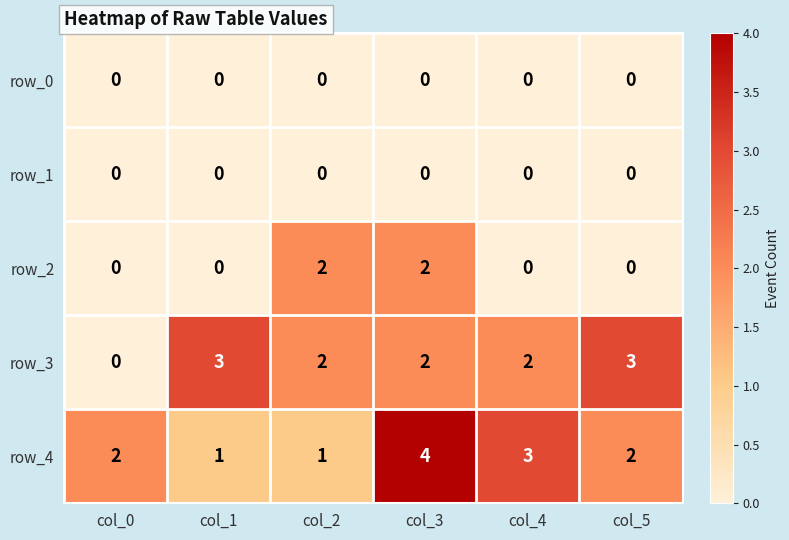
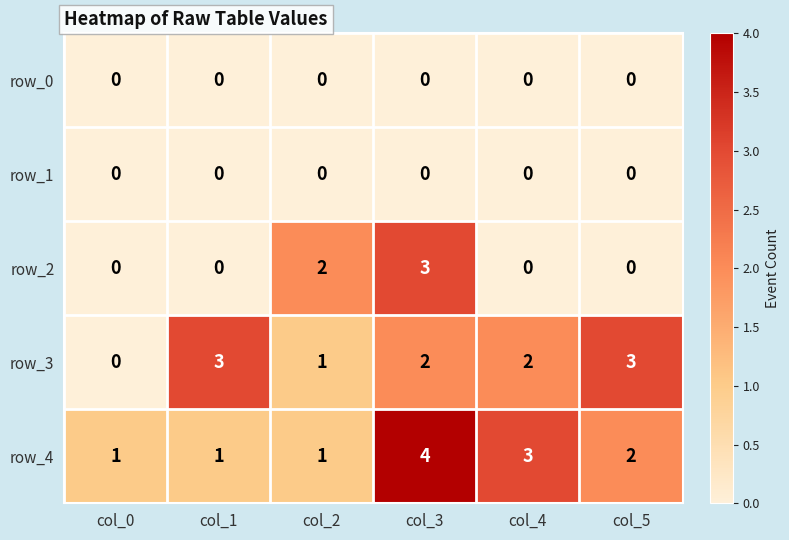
row_2, col_3: 2 -> 3
row_3, col_2: 2 -> 1
row_4, col_0: 2 -> 1
